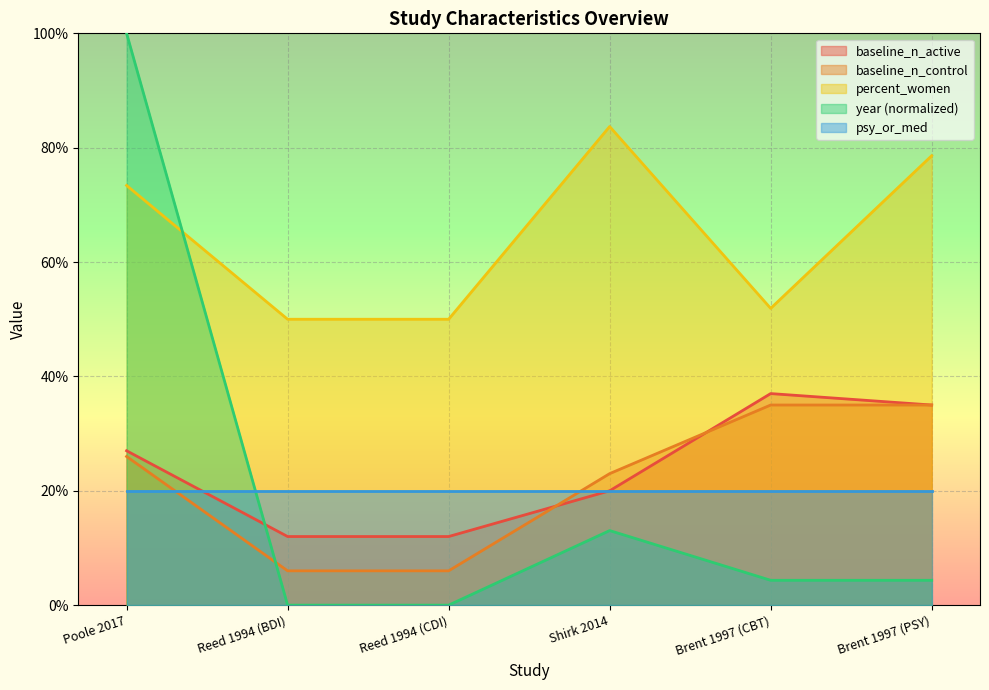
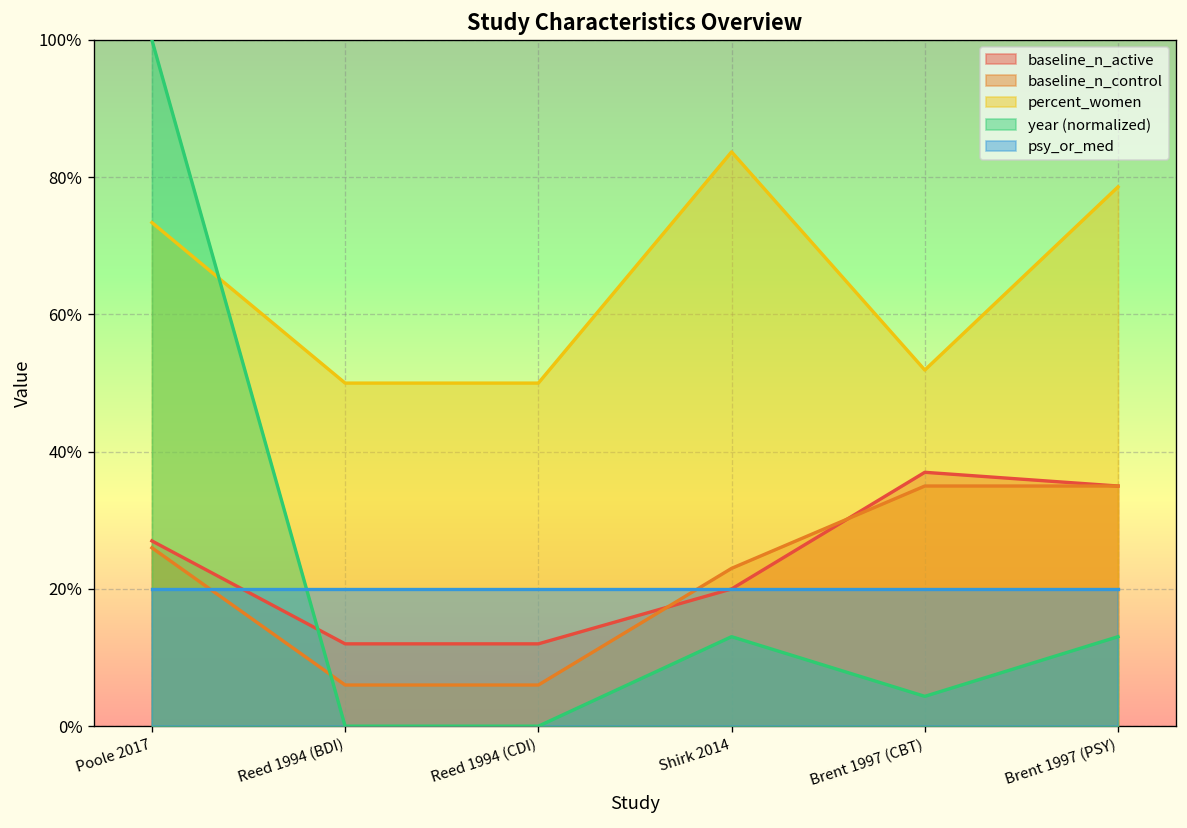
year (normalized), Brent 1997 (PSY): 4% -> 13%
